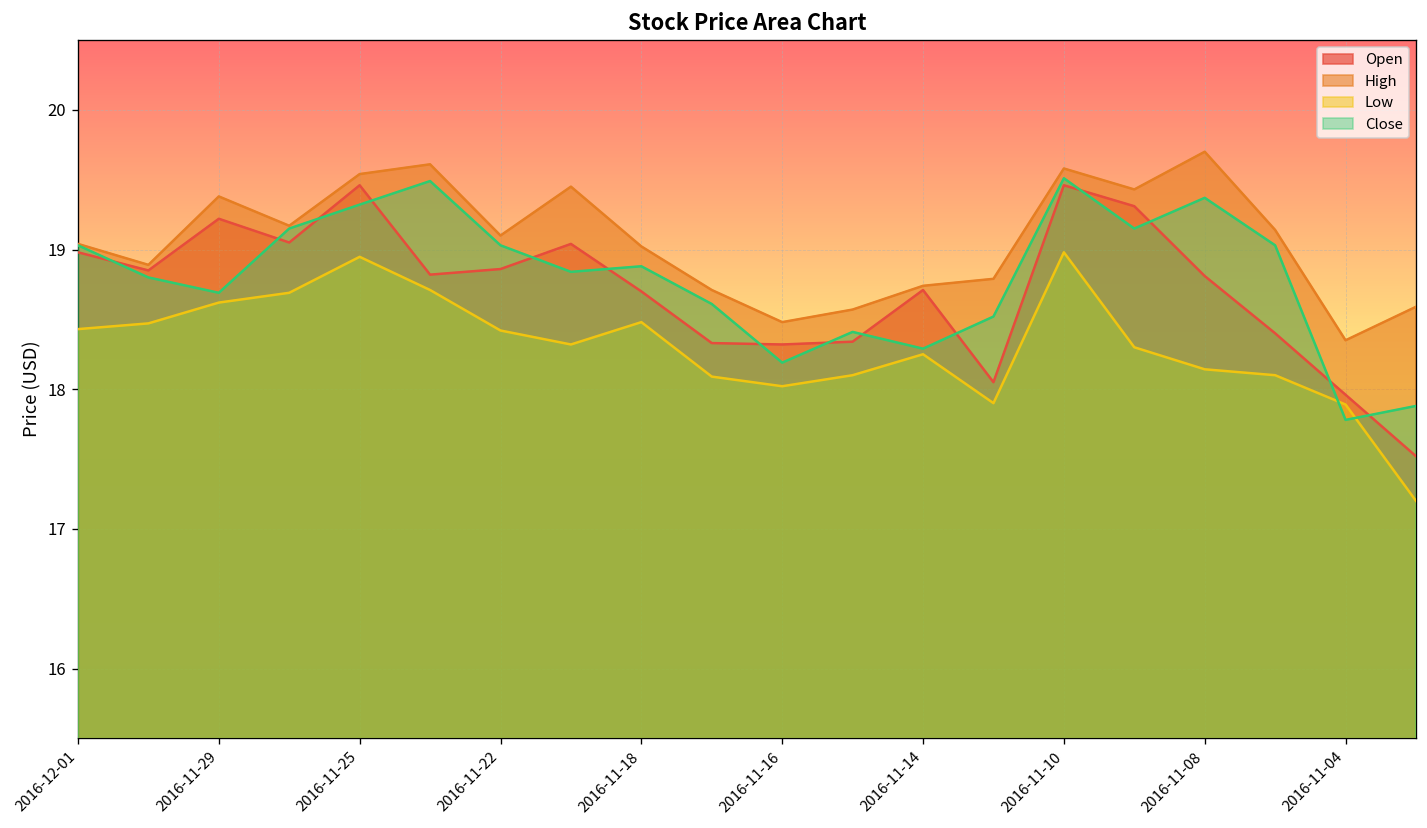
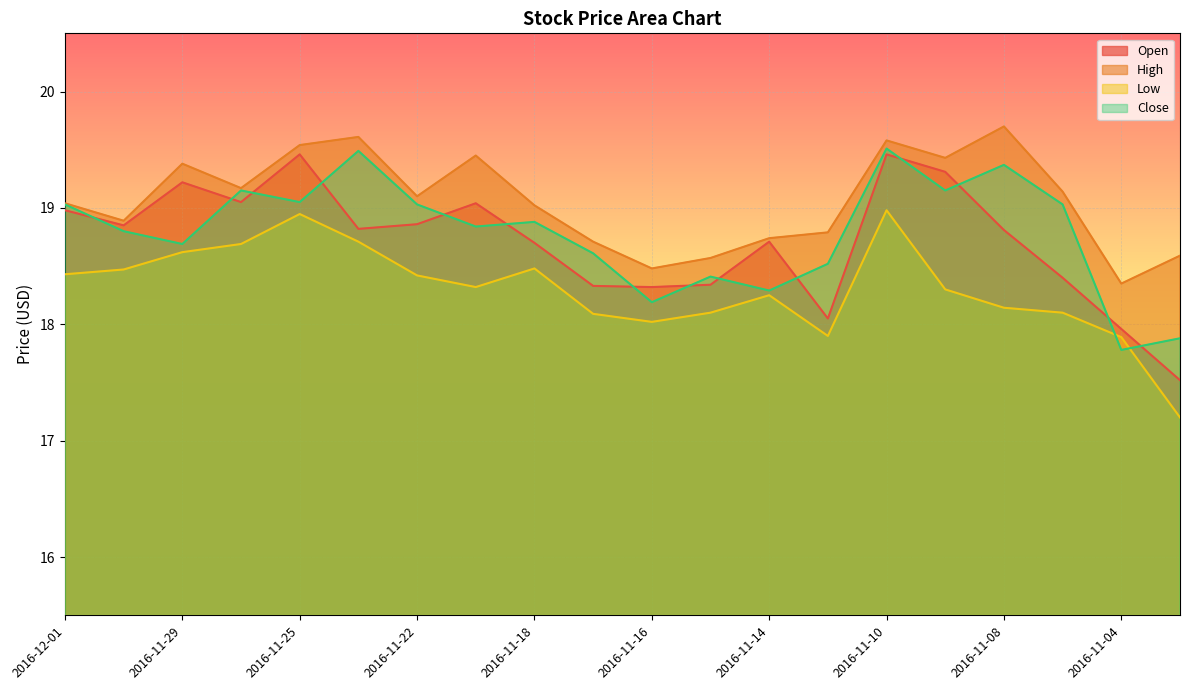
Close, 2016-11-25: 19.32 -> 19.05
